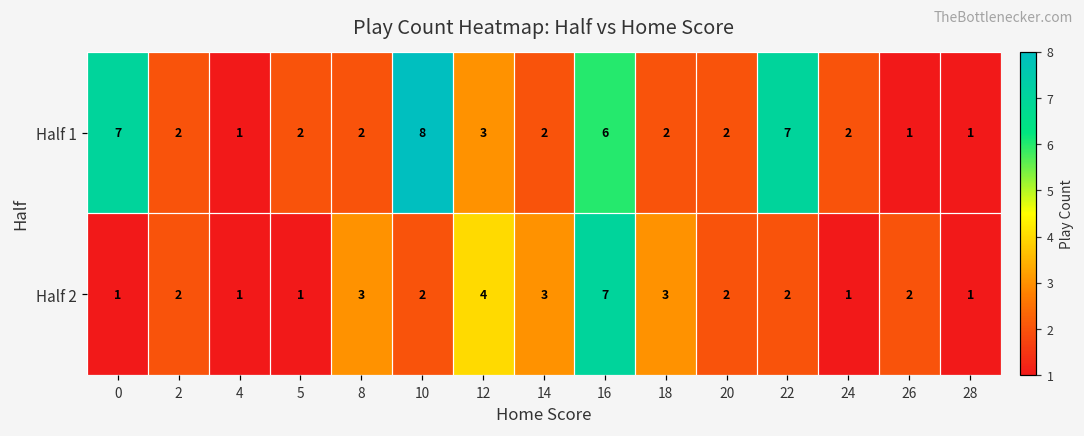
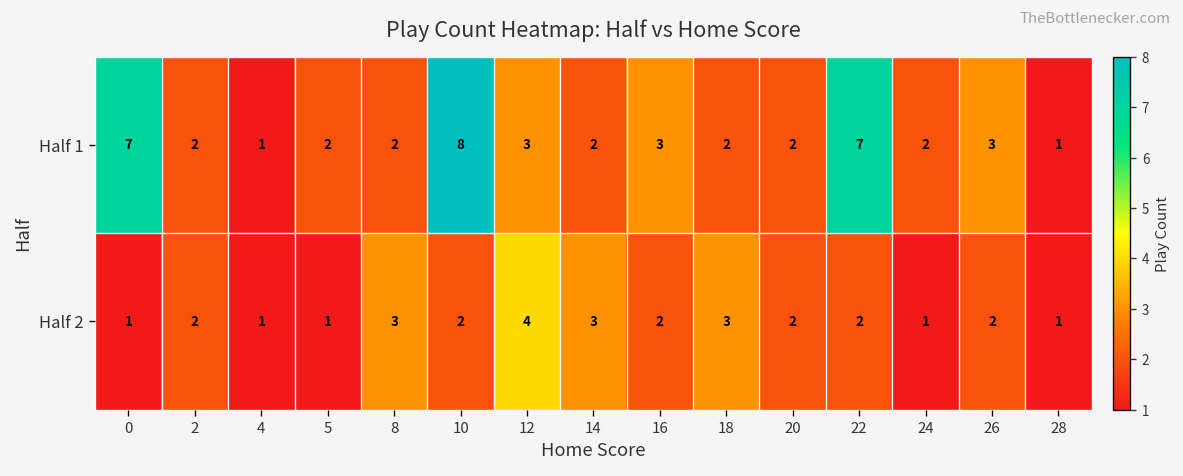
Half 1, 16: 6 -> 3
Half 1, 26: 1 -> 3
Half 2, 16: 7 -> 2
